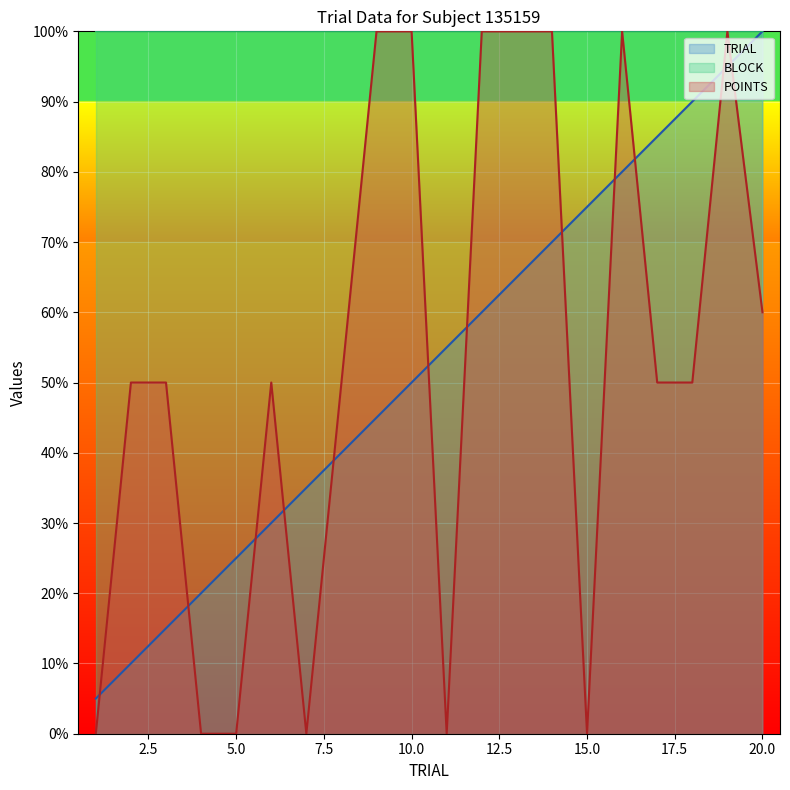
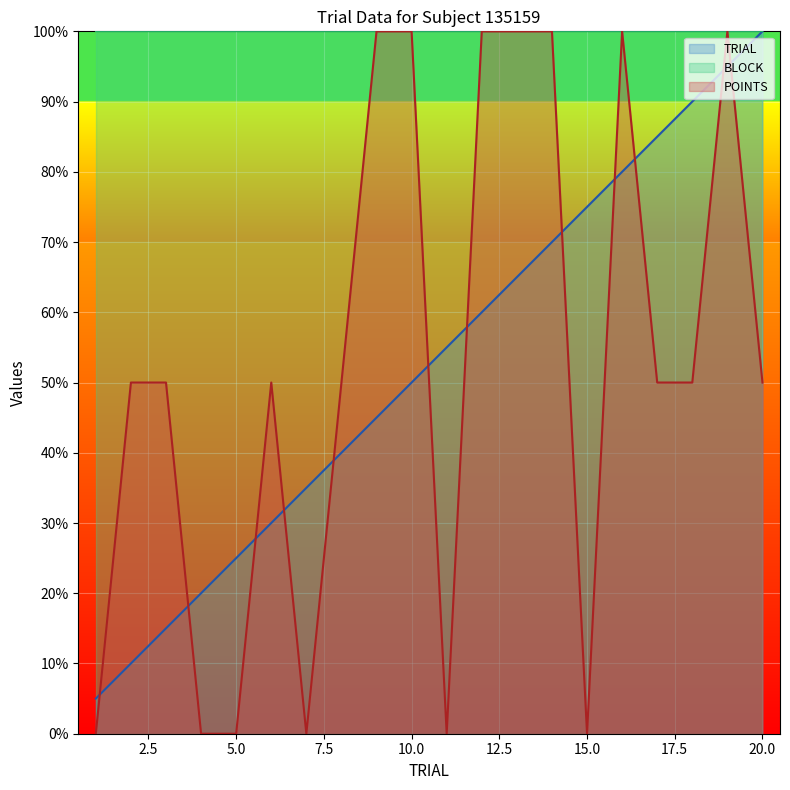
POINTS, 20.0: 60% -> 50%
